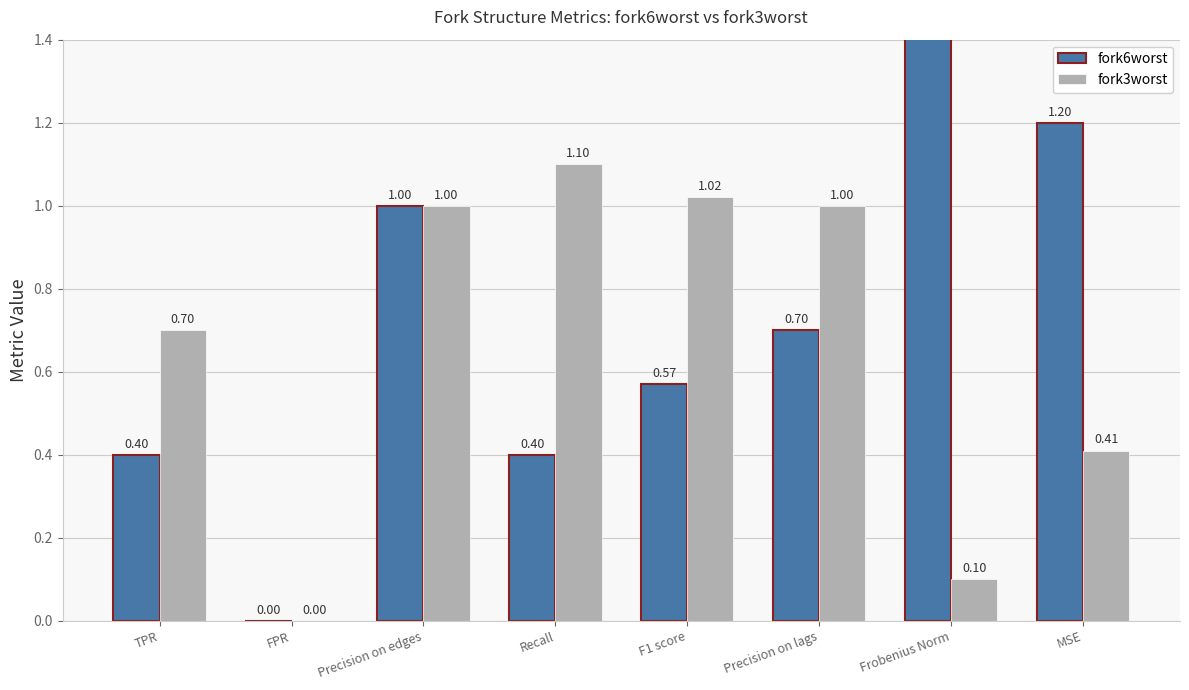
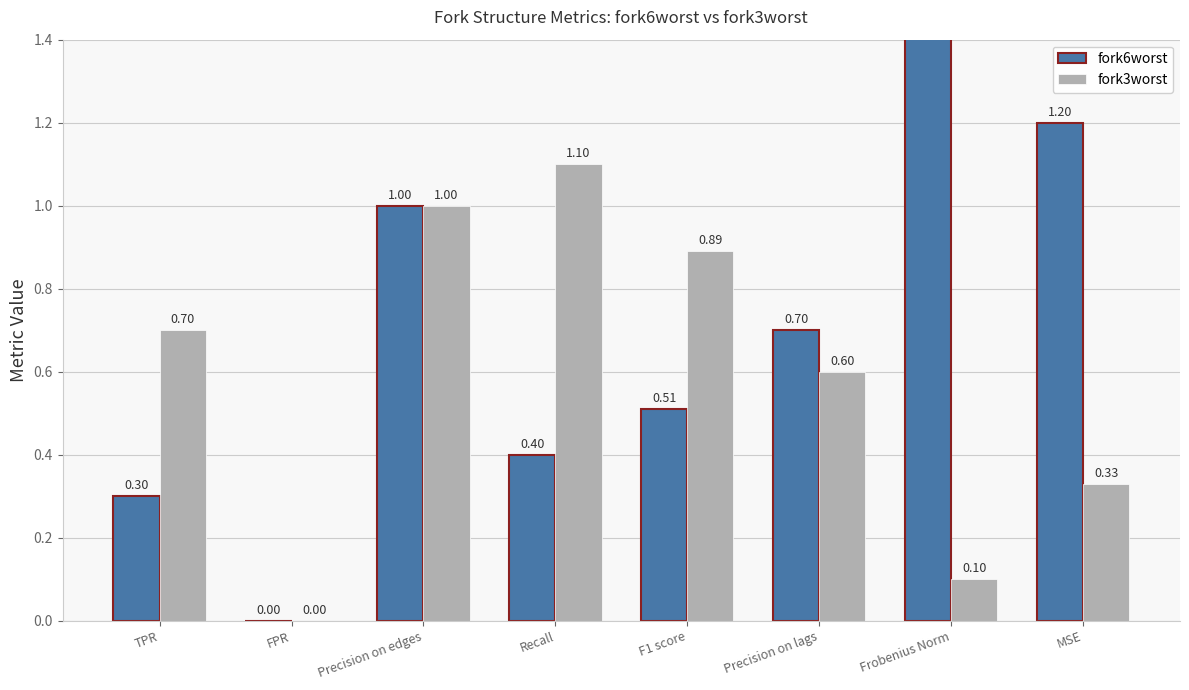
fork6worst, TPR: 0.40 -> 0.30
fork6worst, F1 score: 0.57 -> 0.51
fork3worst, F1 score: 1.02 -> 0.89
fork3worst, Precision on lags: 1.00 -> 0.60
fork3worst, MSE: 0.41 -> 0.33
